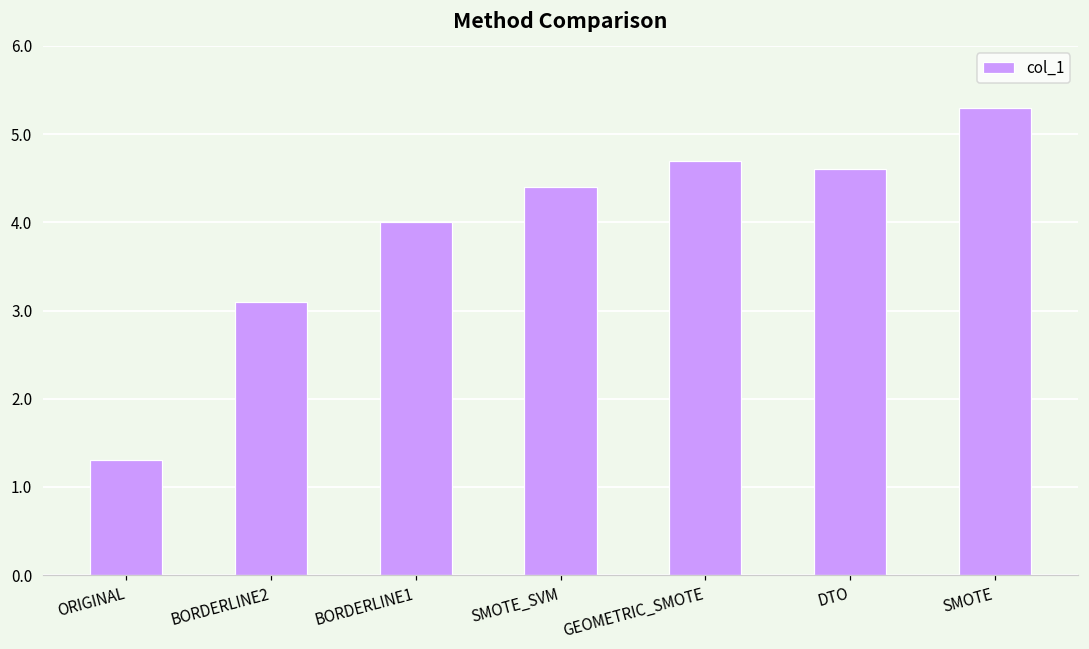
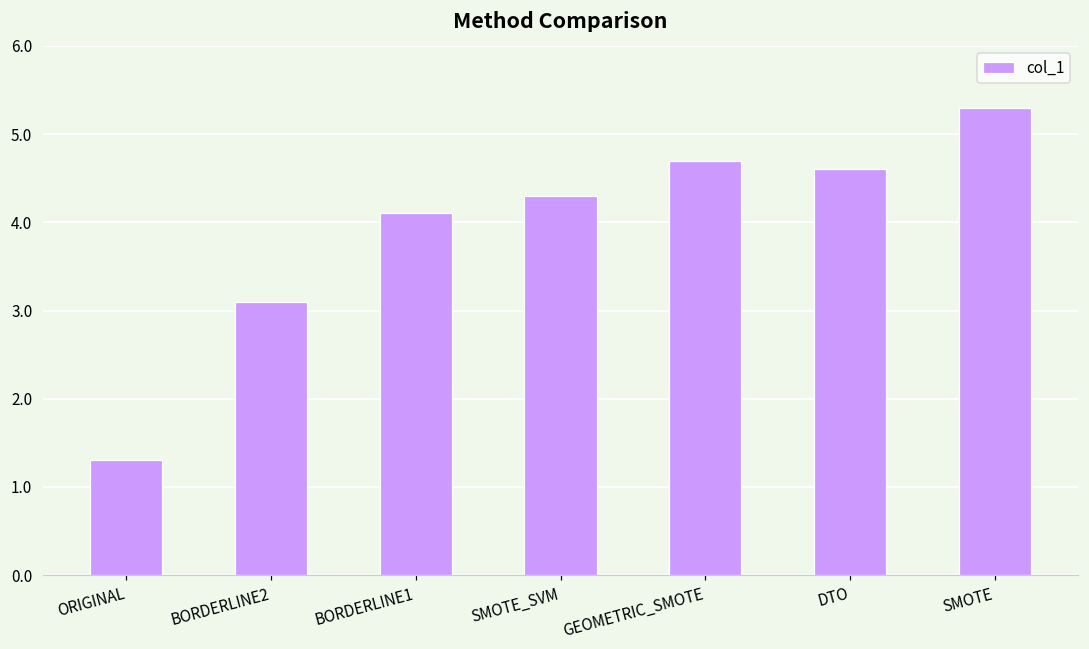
BORDERLINE1: 4.0 -> 4.1
SMOTE_SVM: 4.4 -> 4.3
